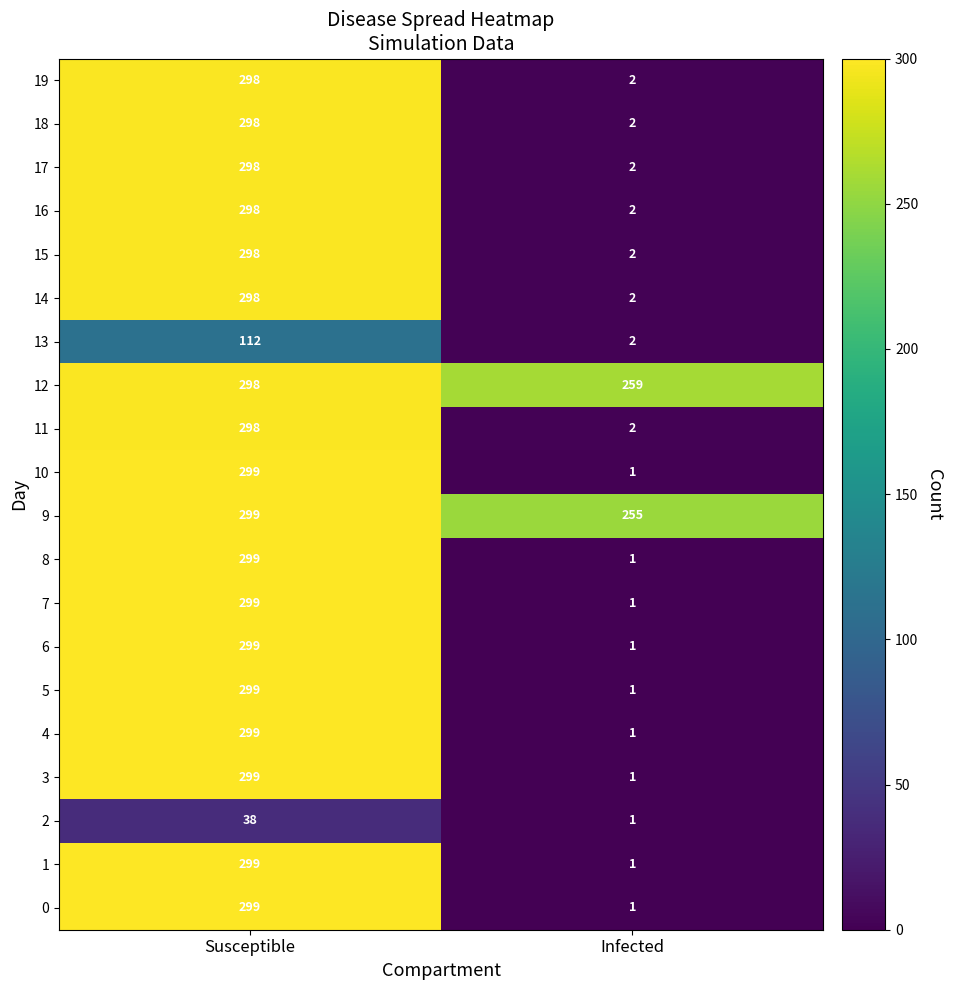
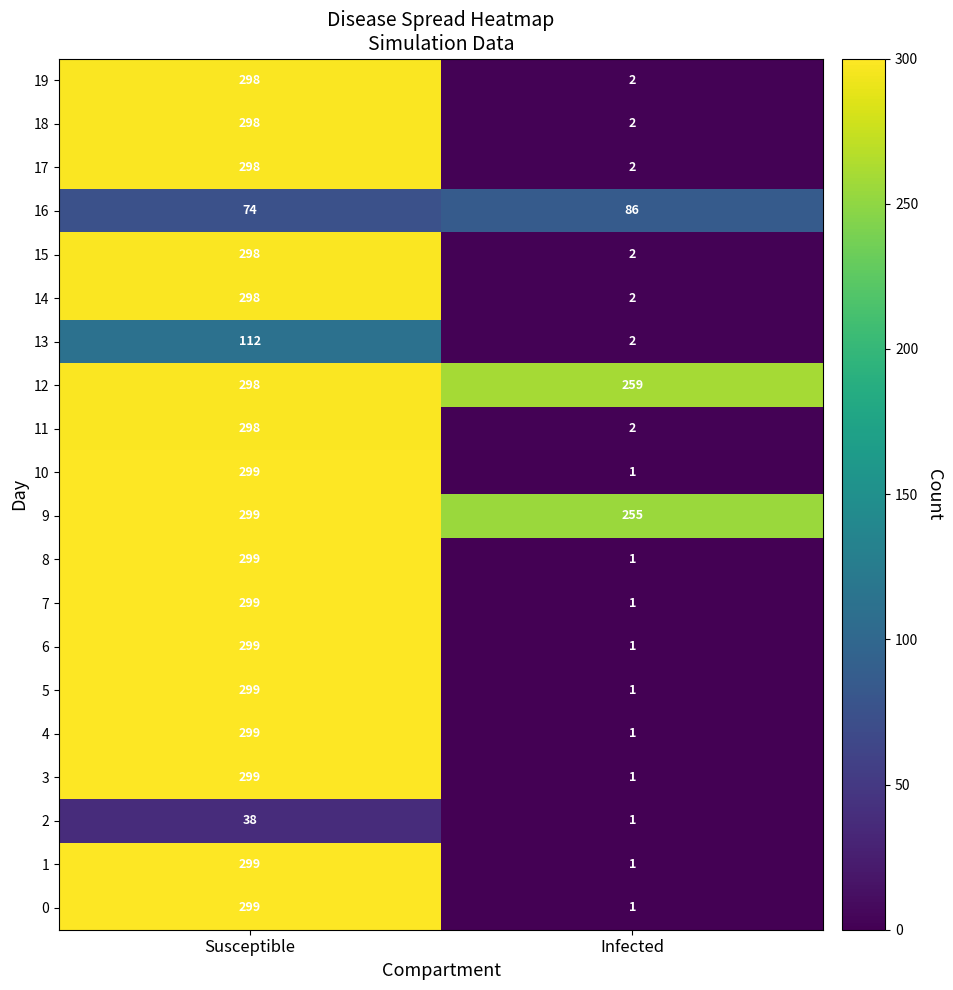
16, Susceptible: 298 -> 74
16, Infected: 2 -> 86
